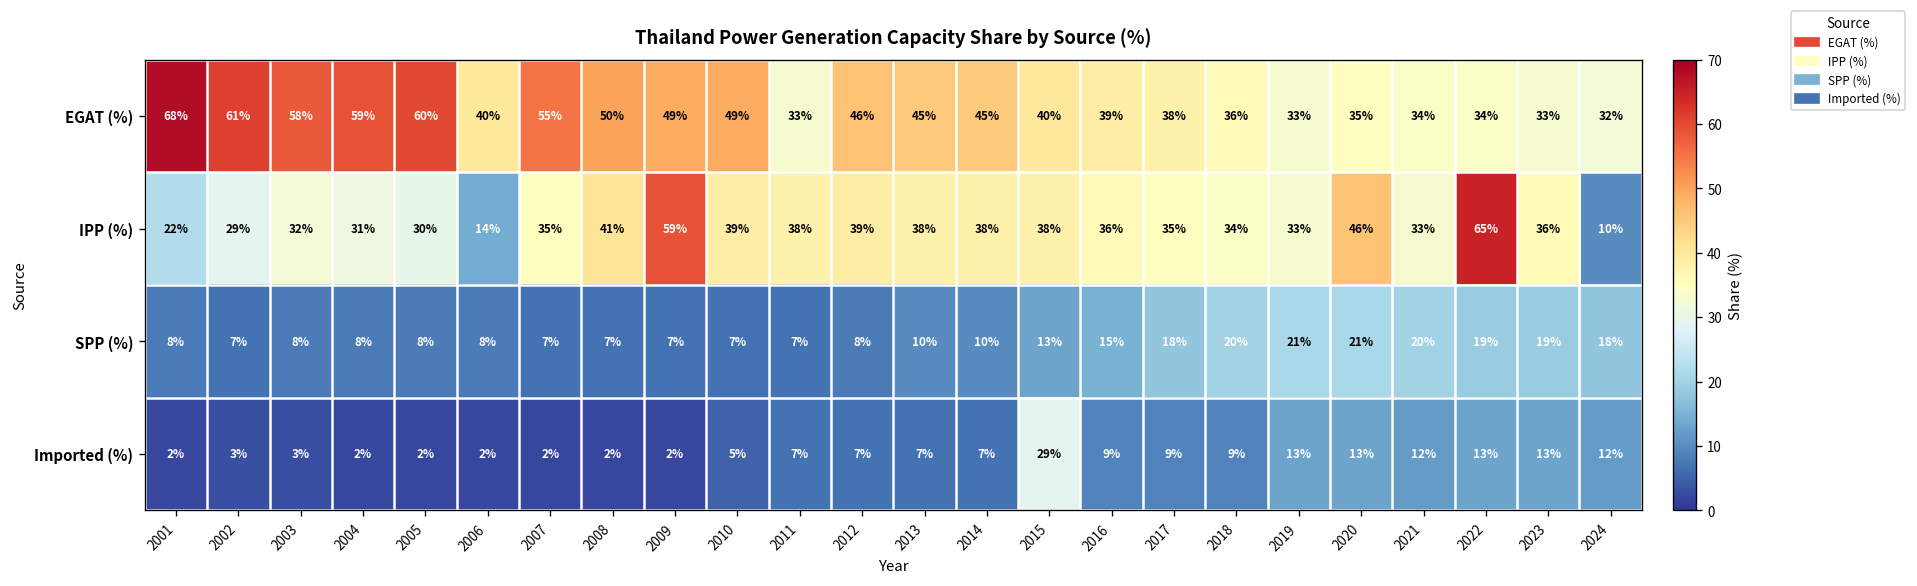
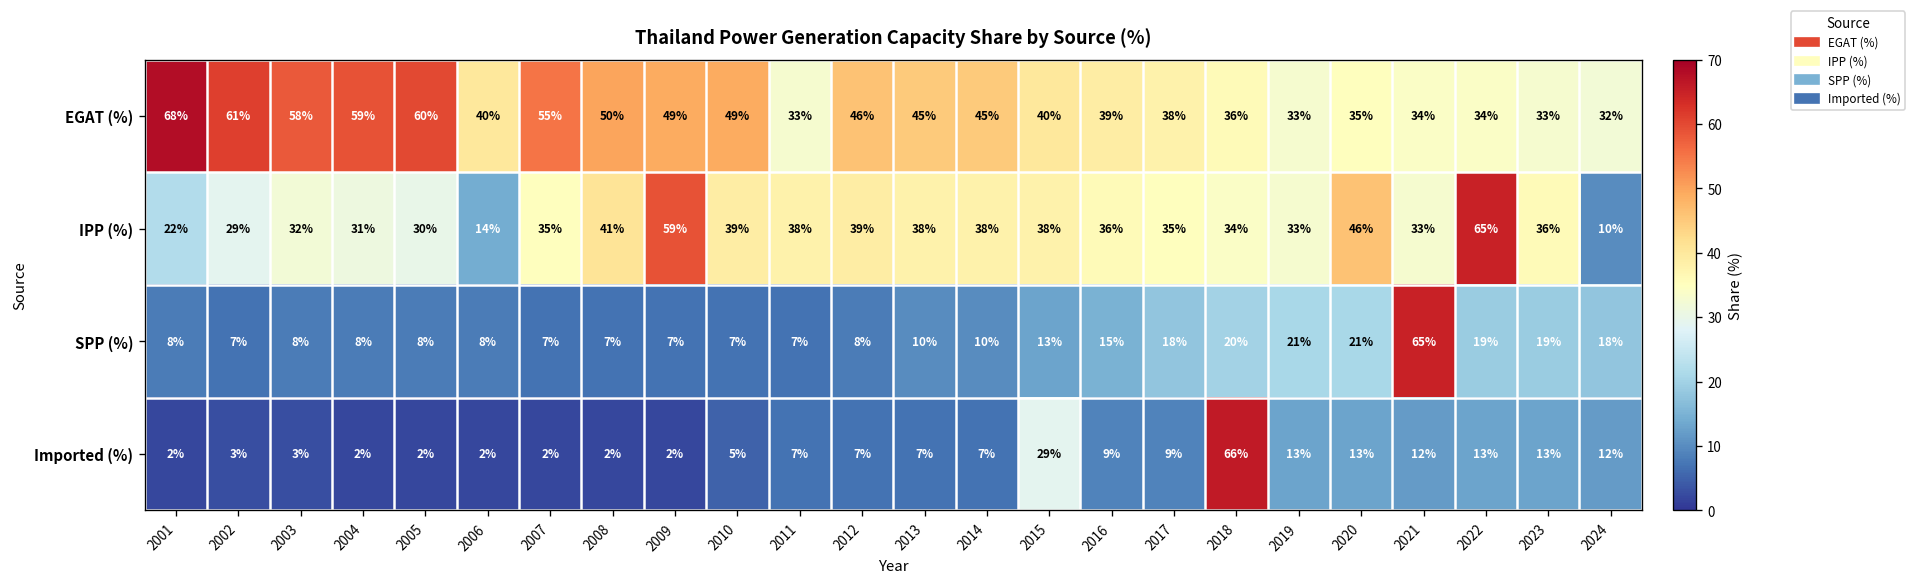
SPP (%), 2021: 20% -> 65%
Imported (%), 2018: 9% -> 66%
